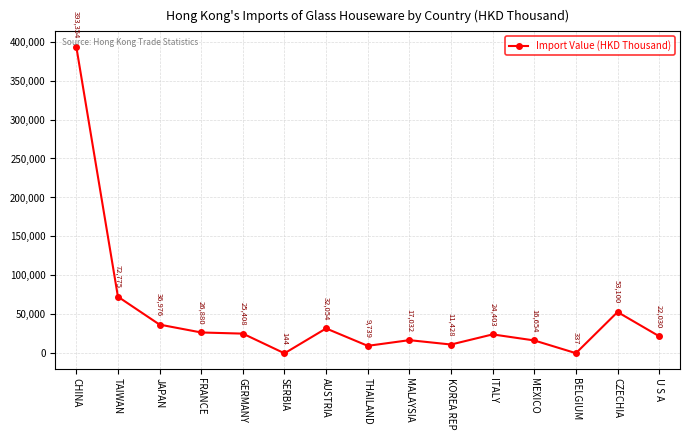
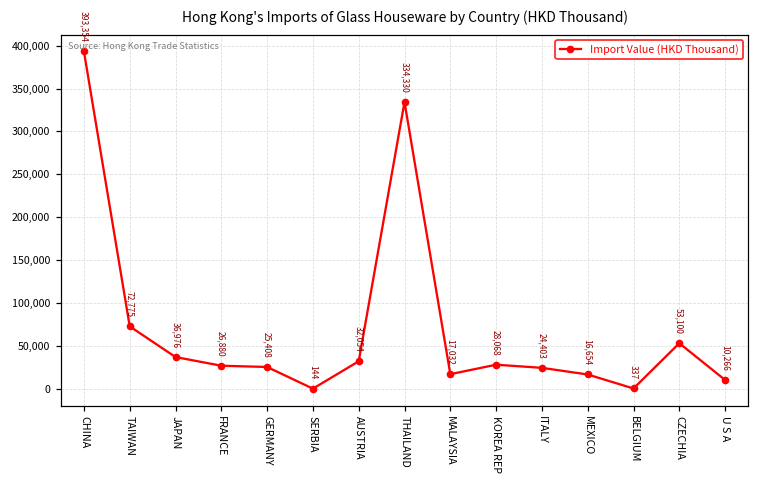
THAILAND: 9,739 -> 334,330
KOREA REP: 11,428 -> 28,068
U S A: 22,030 -> 10,266
